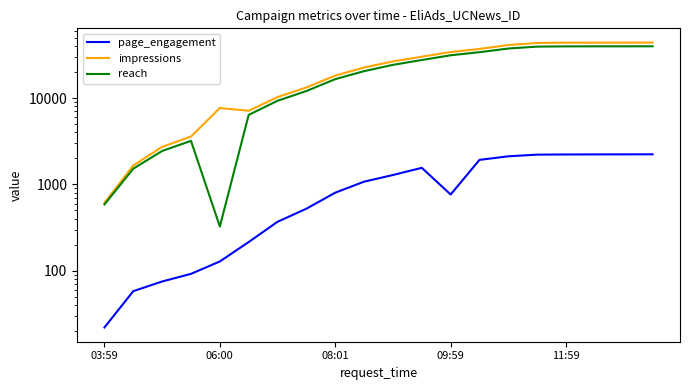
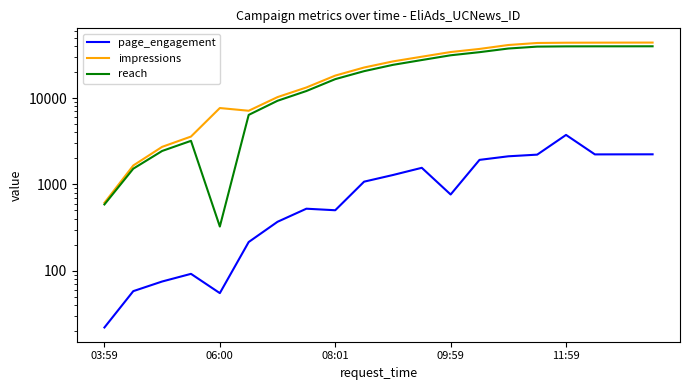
page_engagement, 06:00: 130 -> 60
page_engagement, 08:01: 800 -> 500
page_engagement, 11:59: 2200 -> 3700
